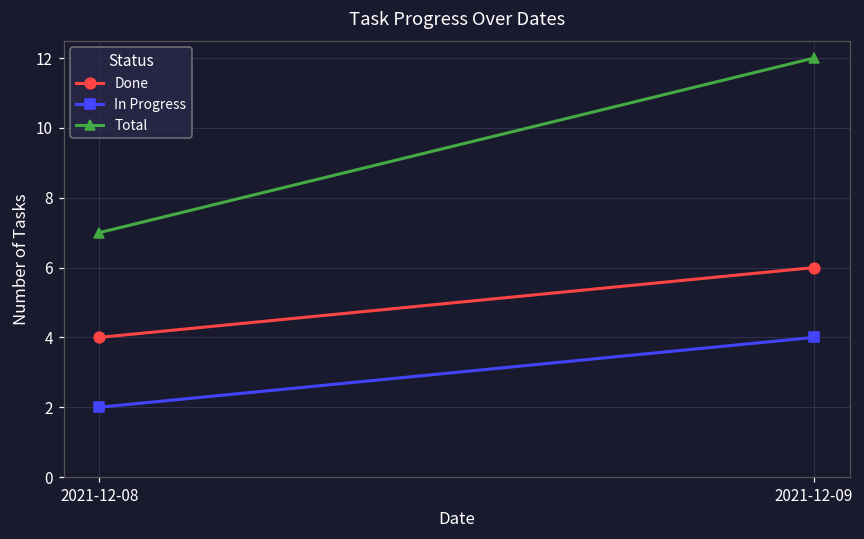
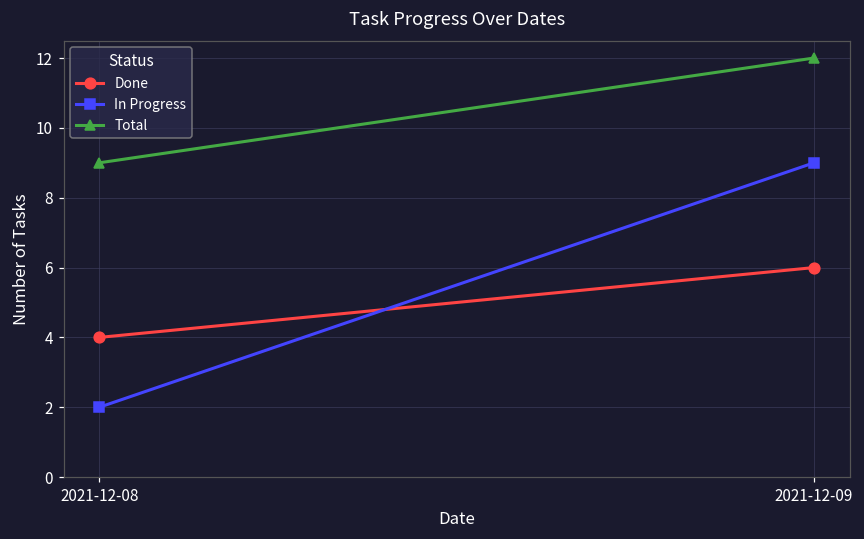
Total, 2021-12-08: 7 -> 9
In Progress, 2021-12-09: 4 -> 9
